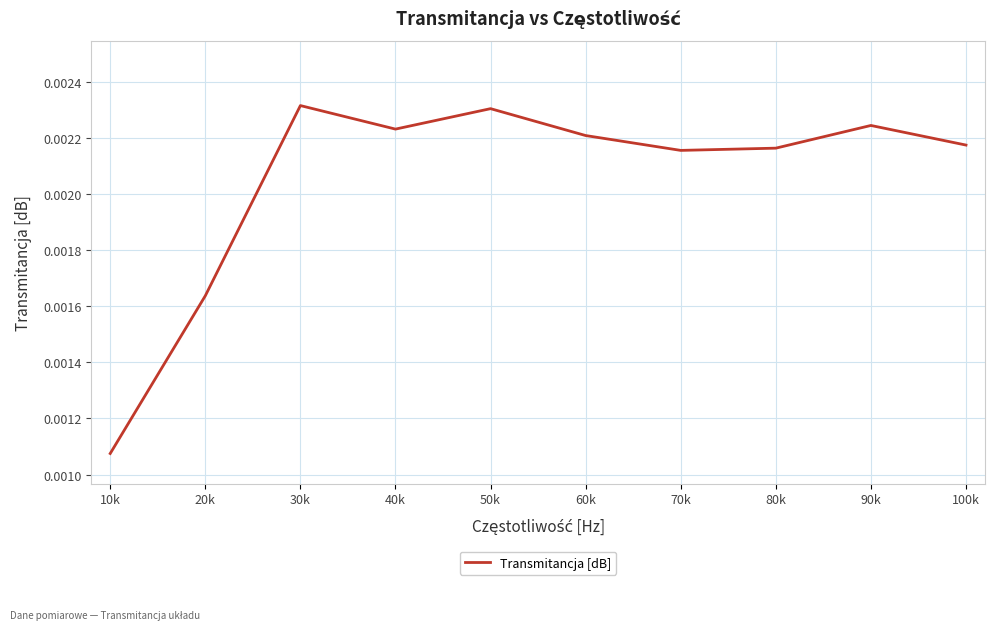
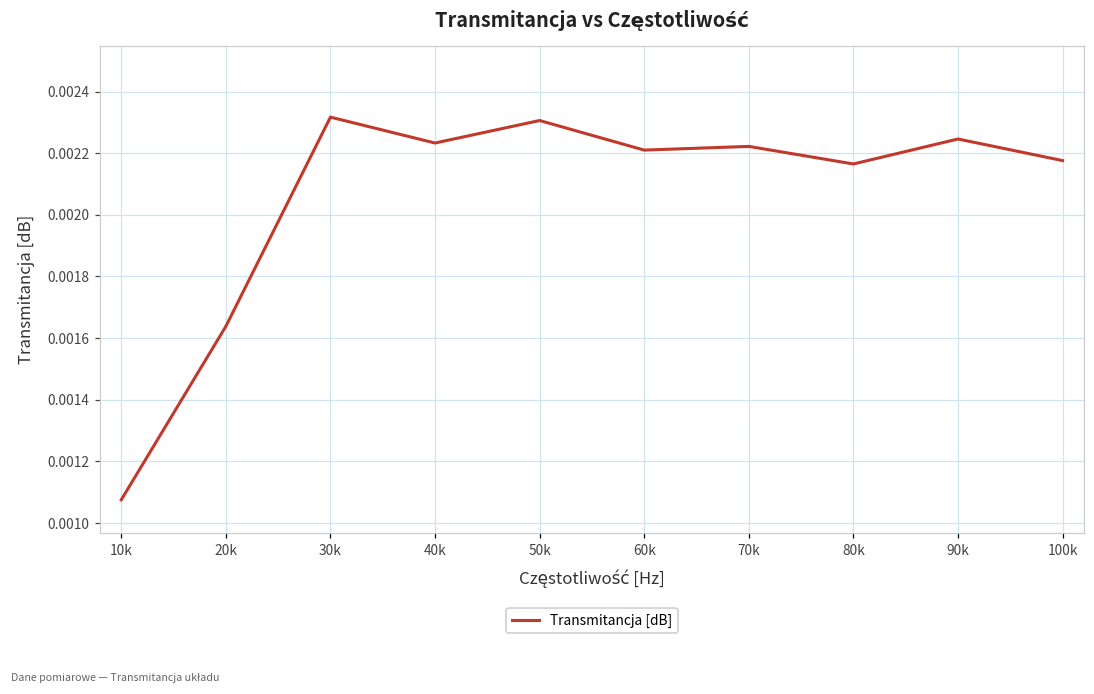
70k: 0.00216 -> 0.00222
